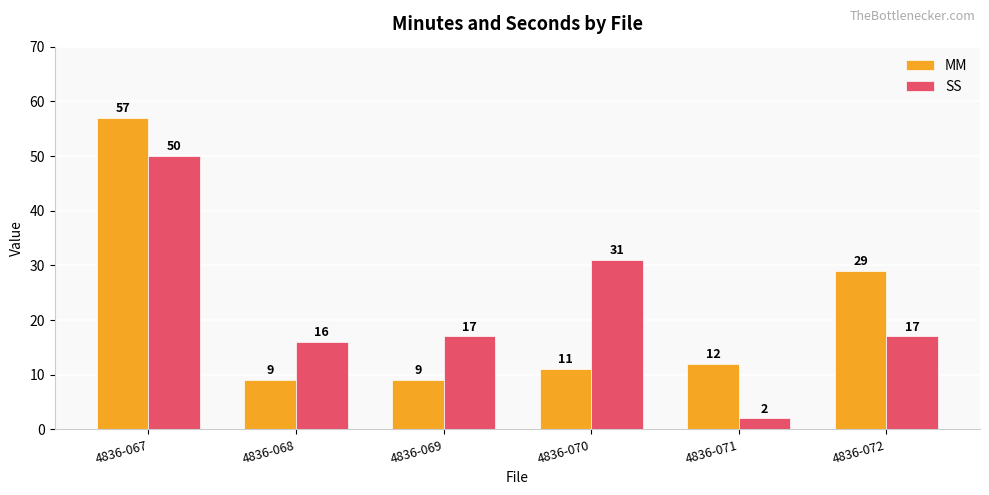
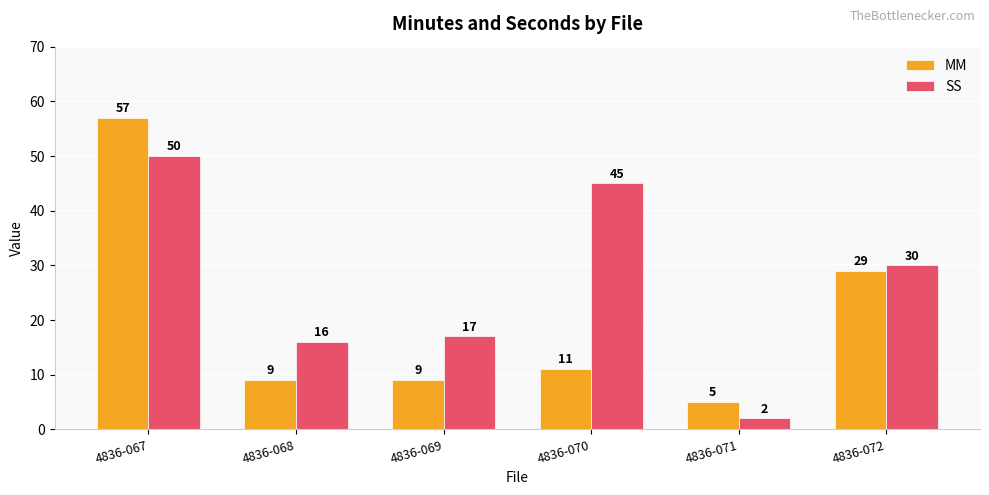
SS, 4836-070: 31 -> 45
MM, 4836-071: 12 -> 5
SS, 4836-072: 17 -> 30
